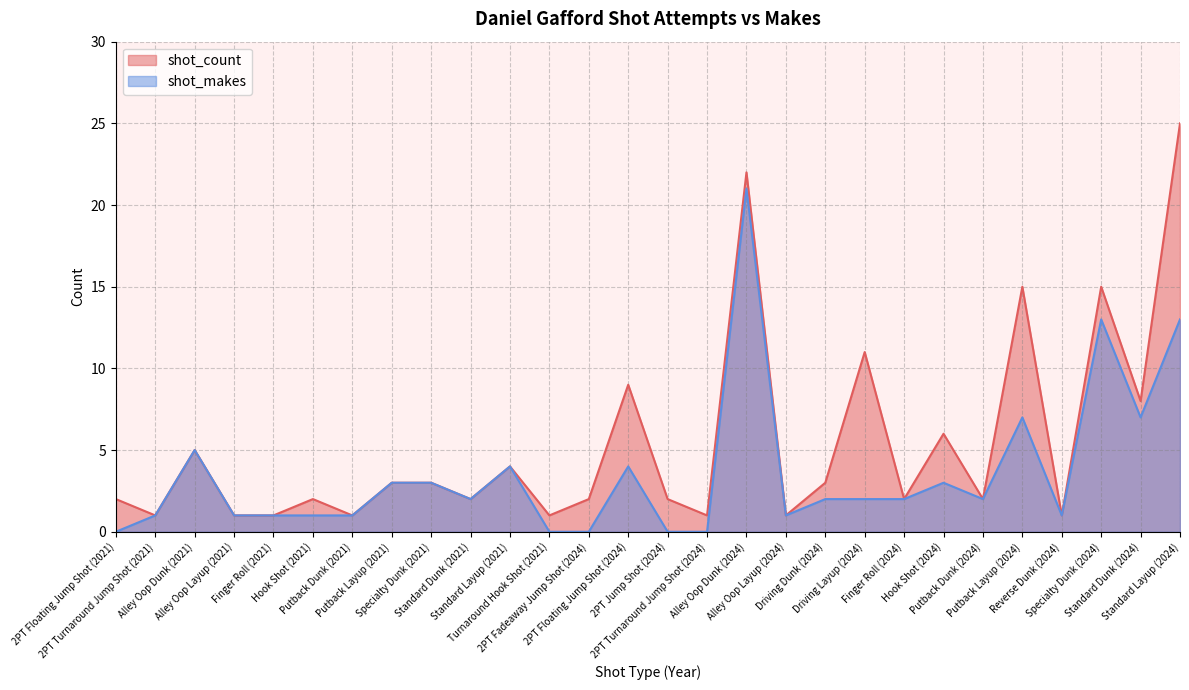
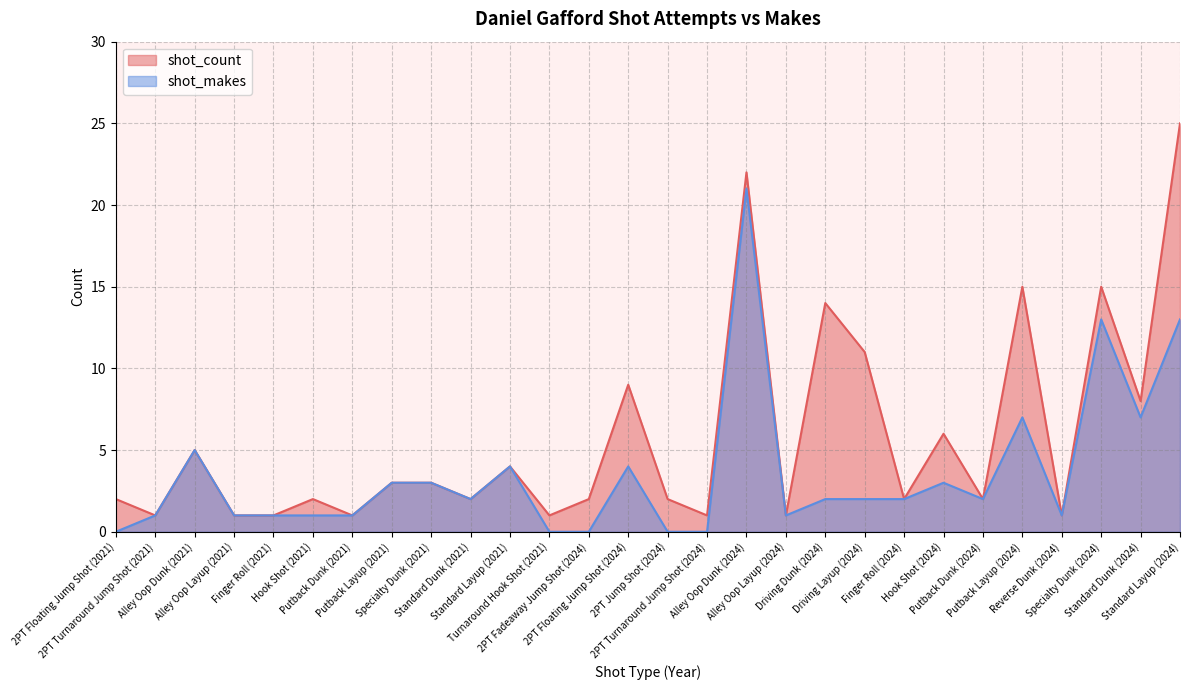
shot_count, Driving Dunk (2024): 3 -> 14
